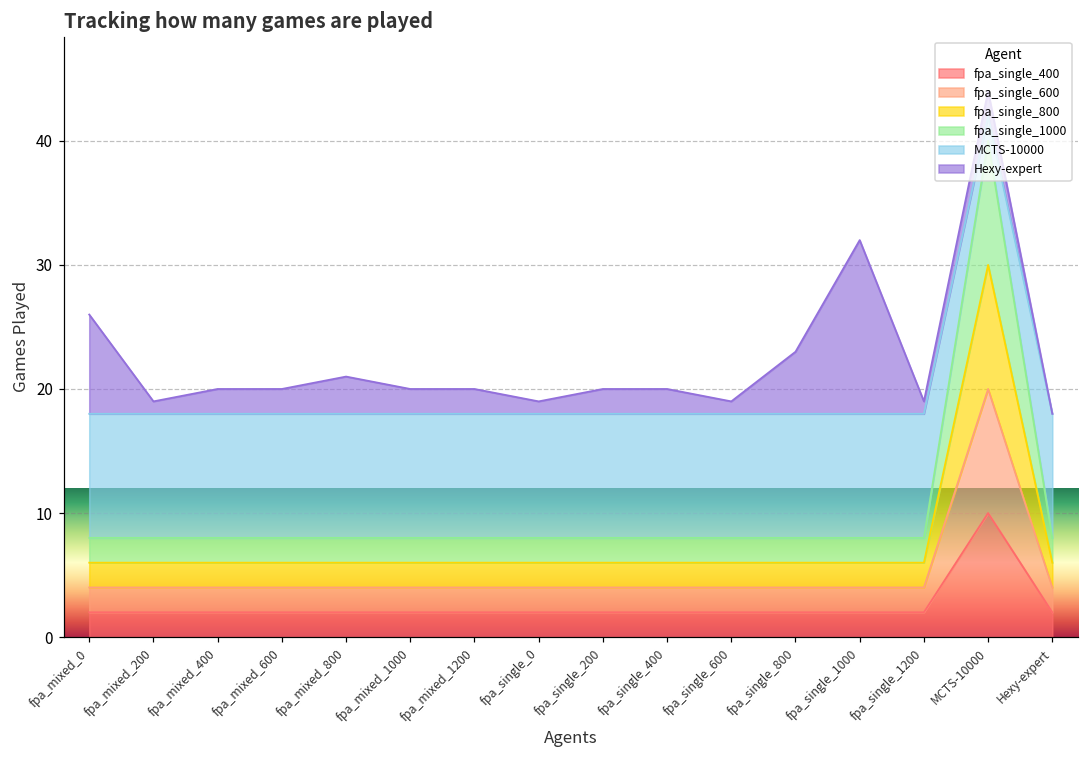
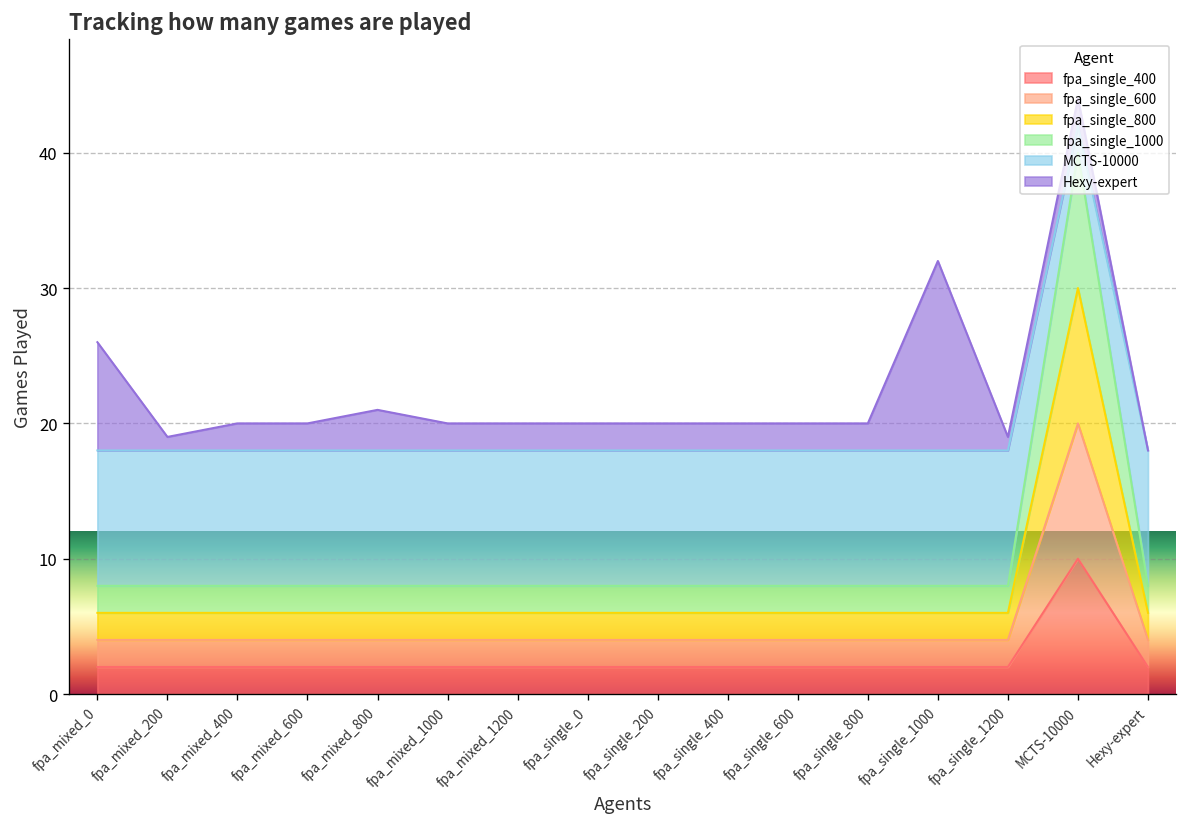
Hexy-expert, fpa_single_0: 1 -> 2
Hexy-expert, fpa_single_600: 1 -> 2
Hexy-expert, fpa_single_800: 5 -> 2
